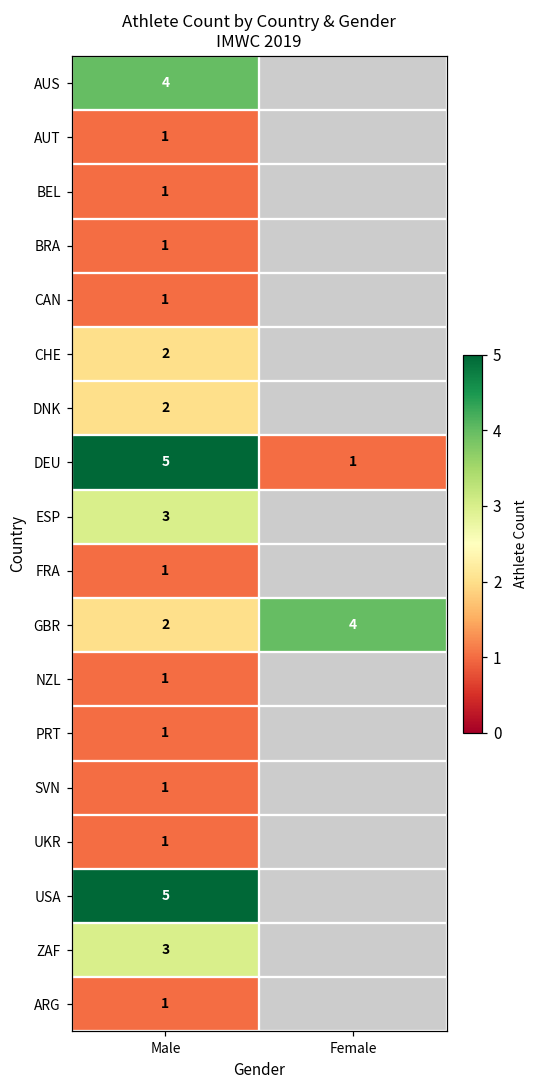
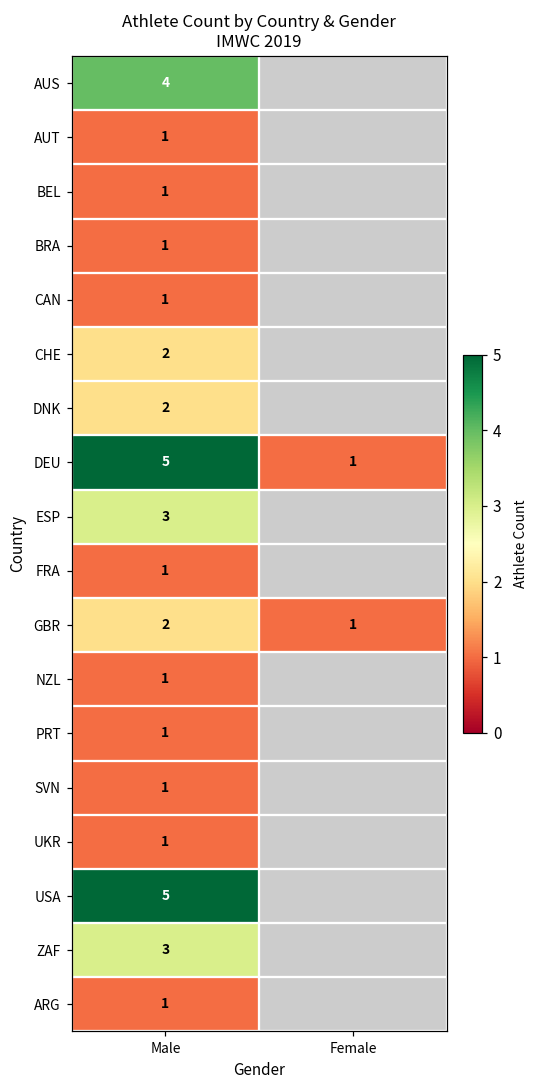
GBR, Female: 4 -> 1
